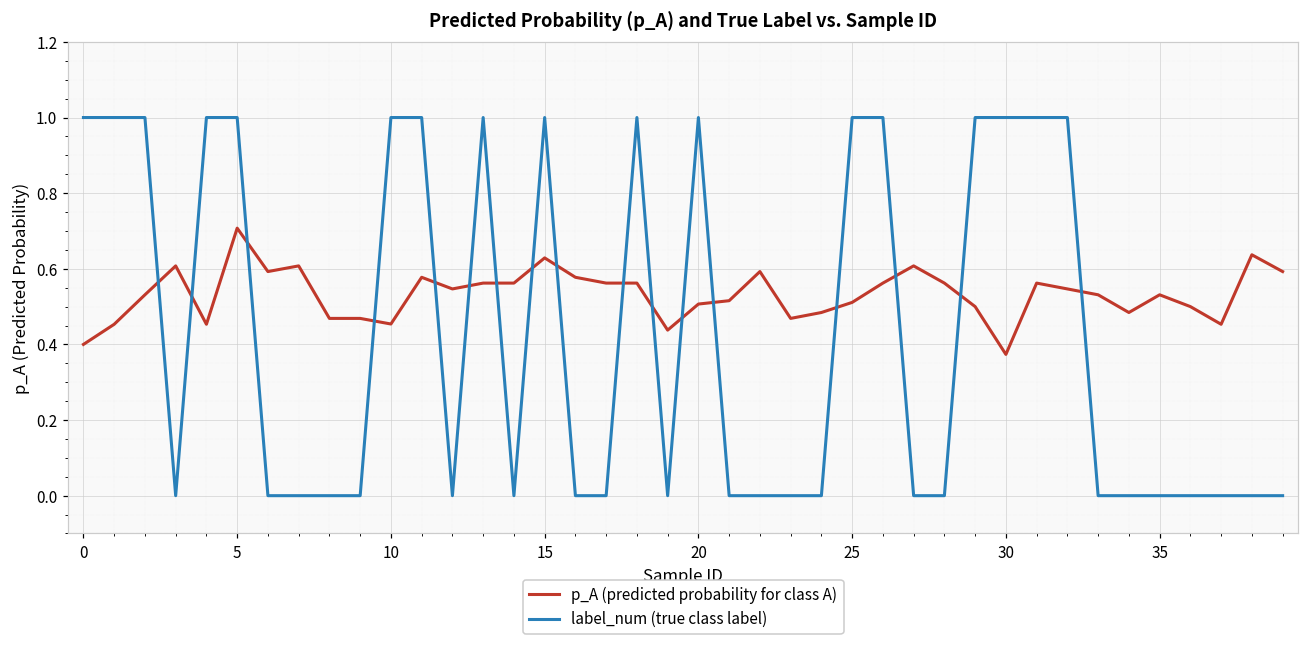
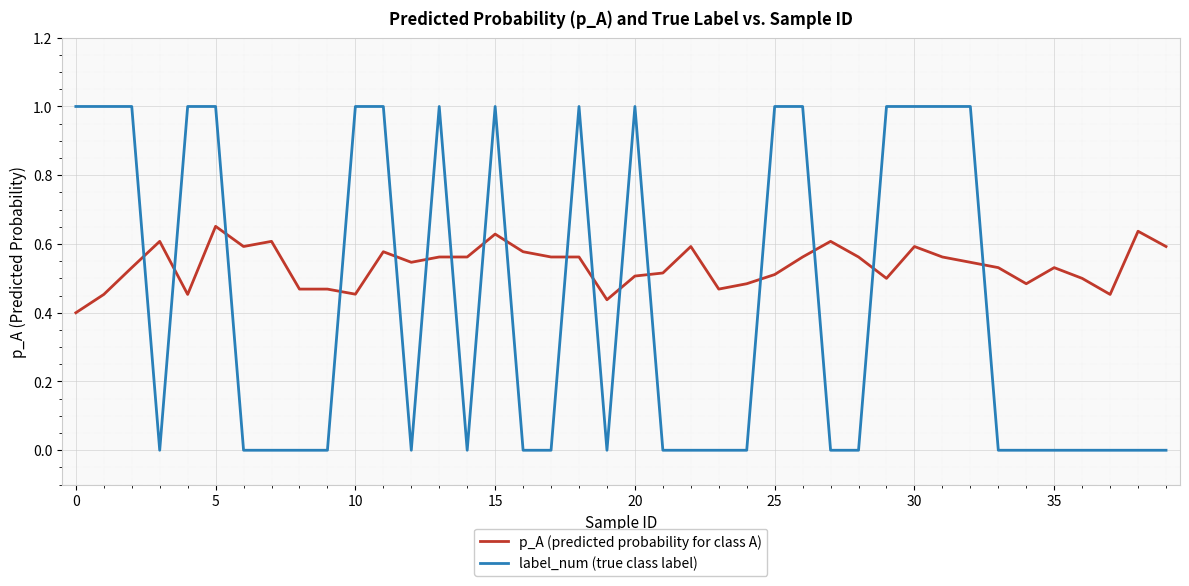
p_A (predicted probability for class A), 5: 0.71 -> 0.65
p_A (predicted probability for class A), 30: 0.37 -> 0.59
